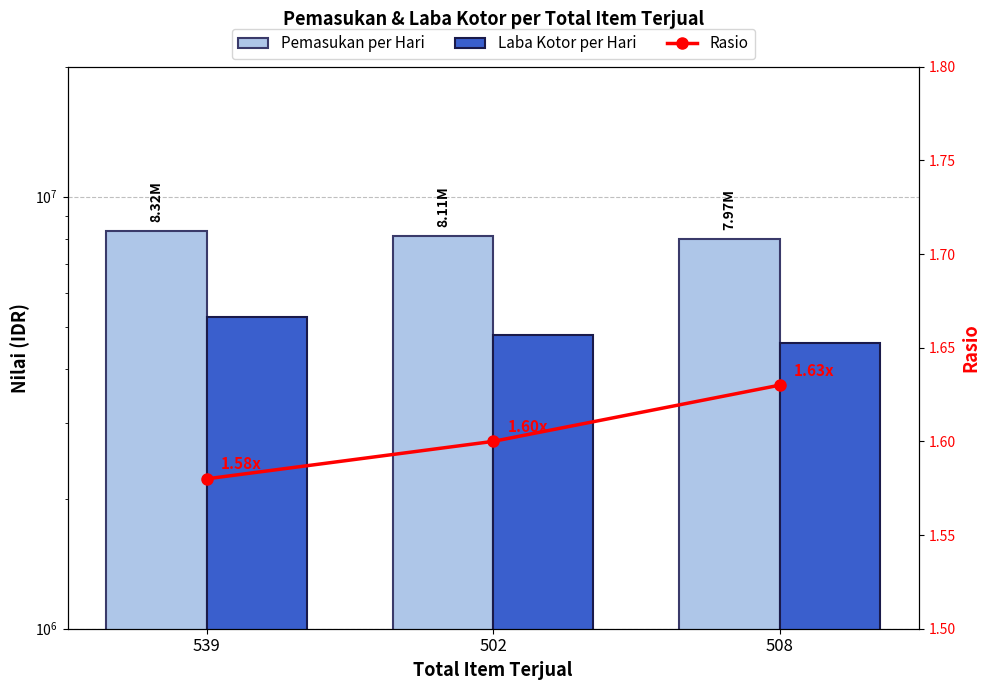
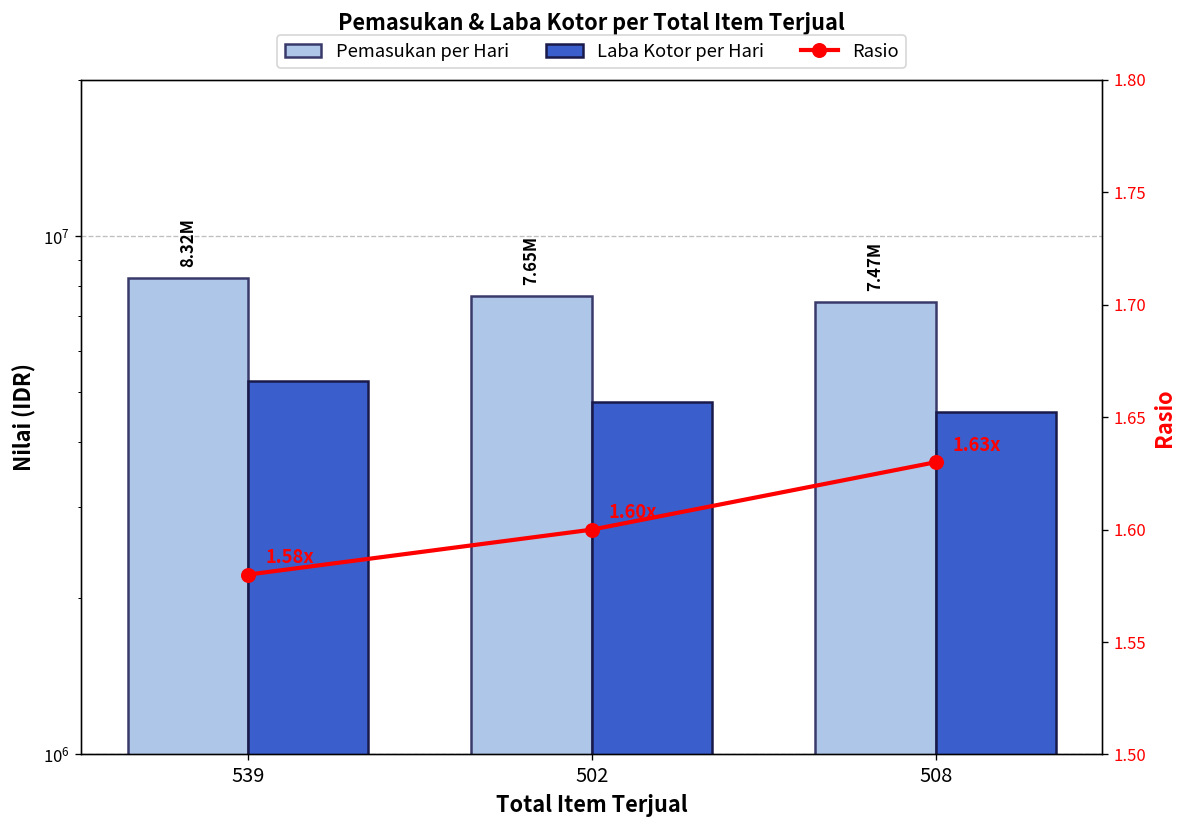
Pemasukan per Hari, 502: 8.11M -> 7.65M
Pemasukan per Hari, 508: 7.97M -> 7.47M
